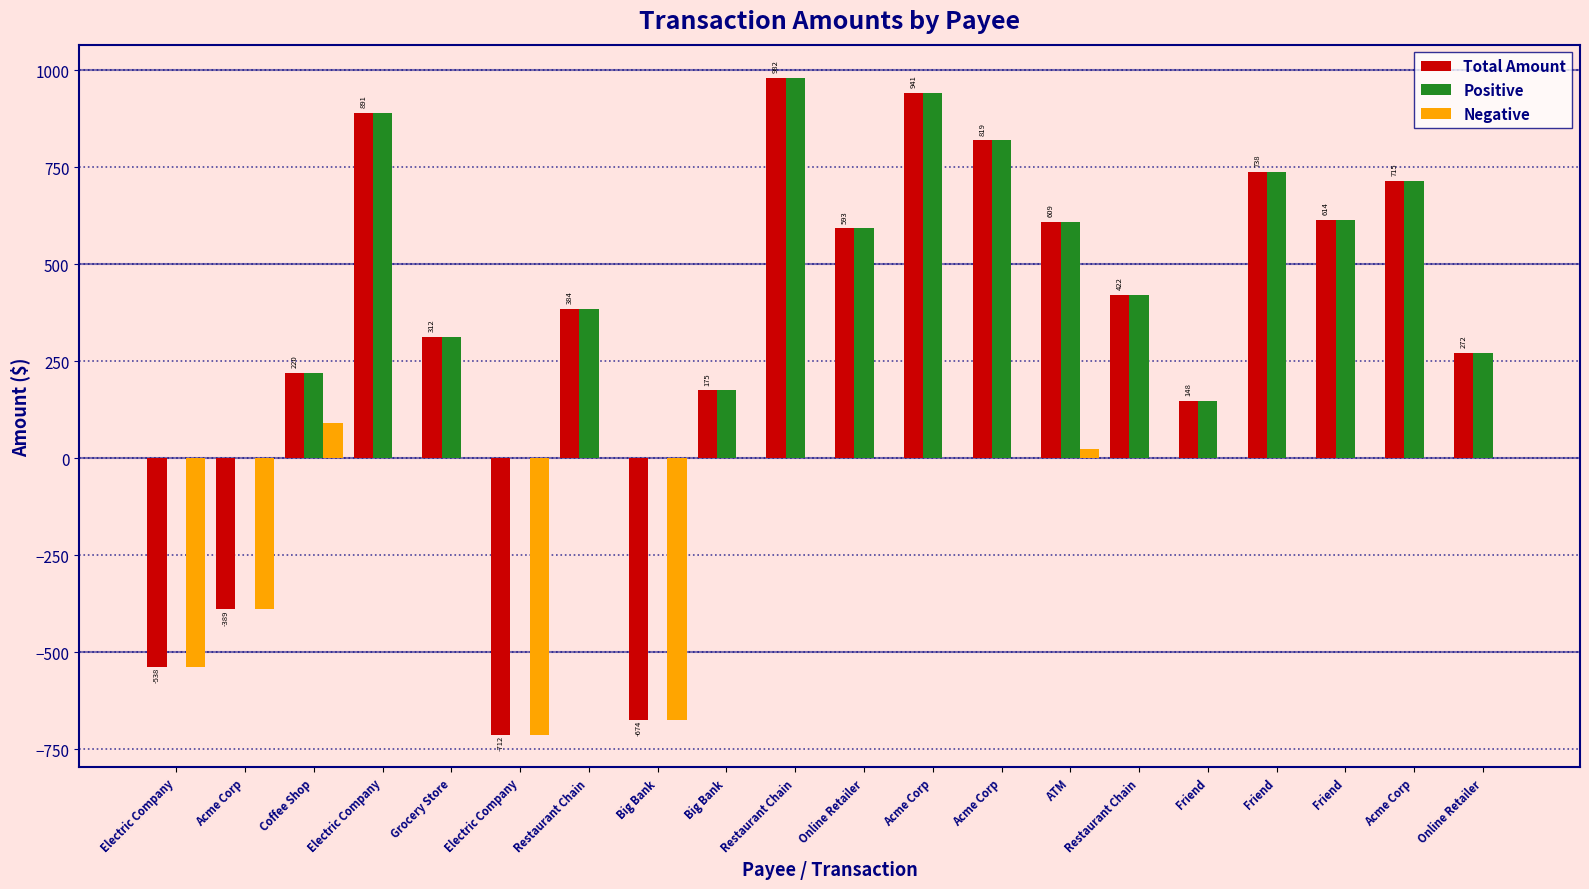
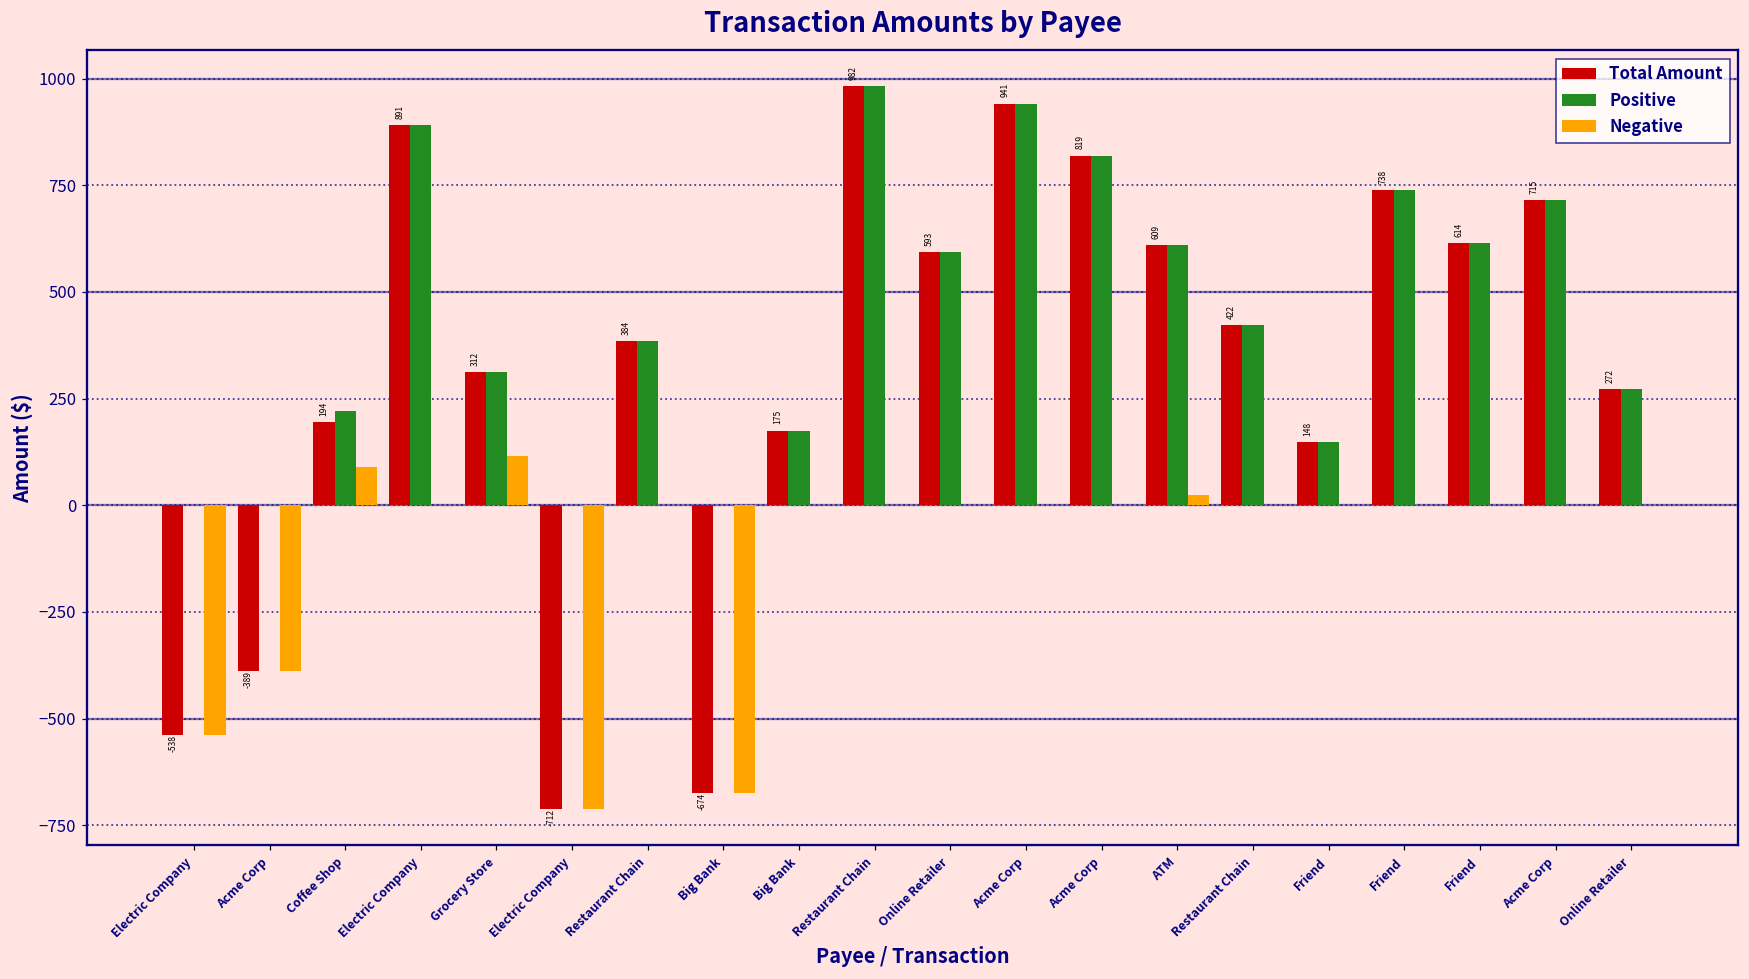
Total Amount, Coffee Shop: 220 -> 194
Negative, Grocery Store: 0 -> 120
